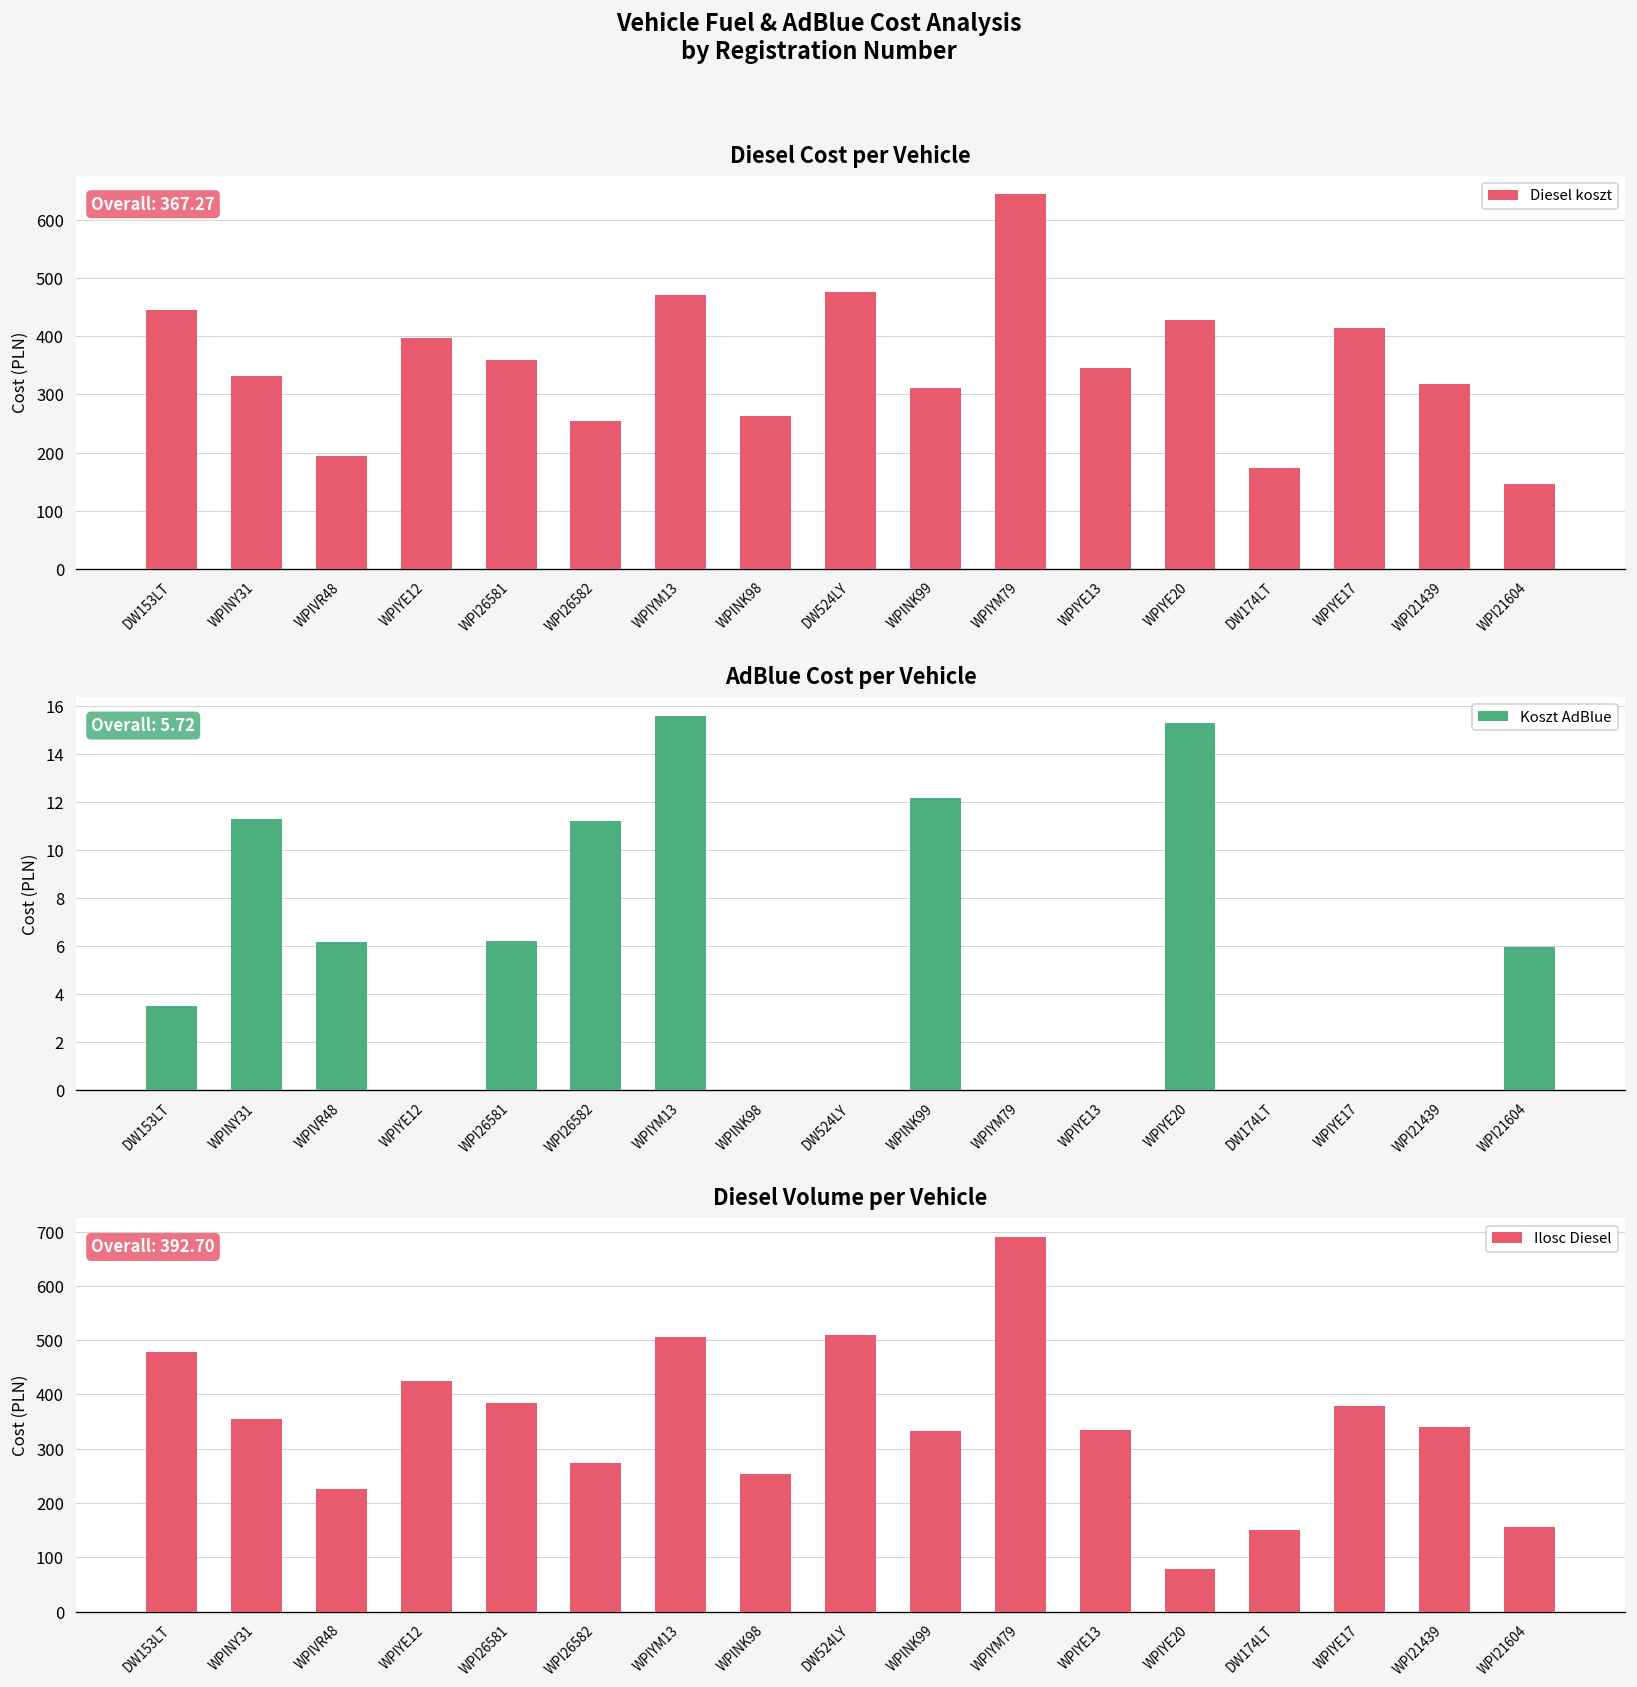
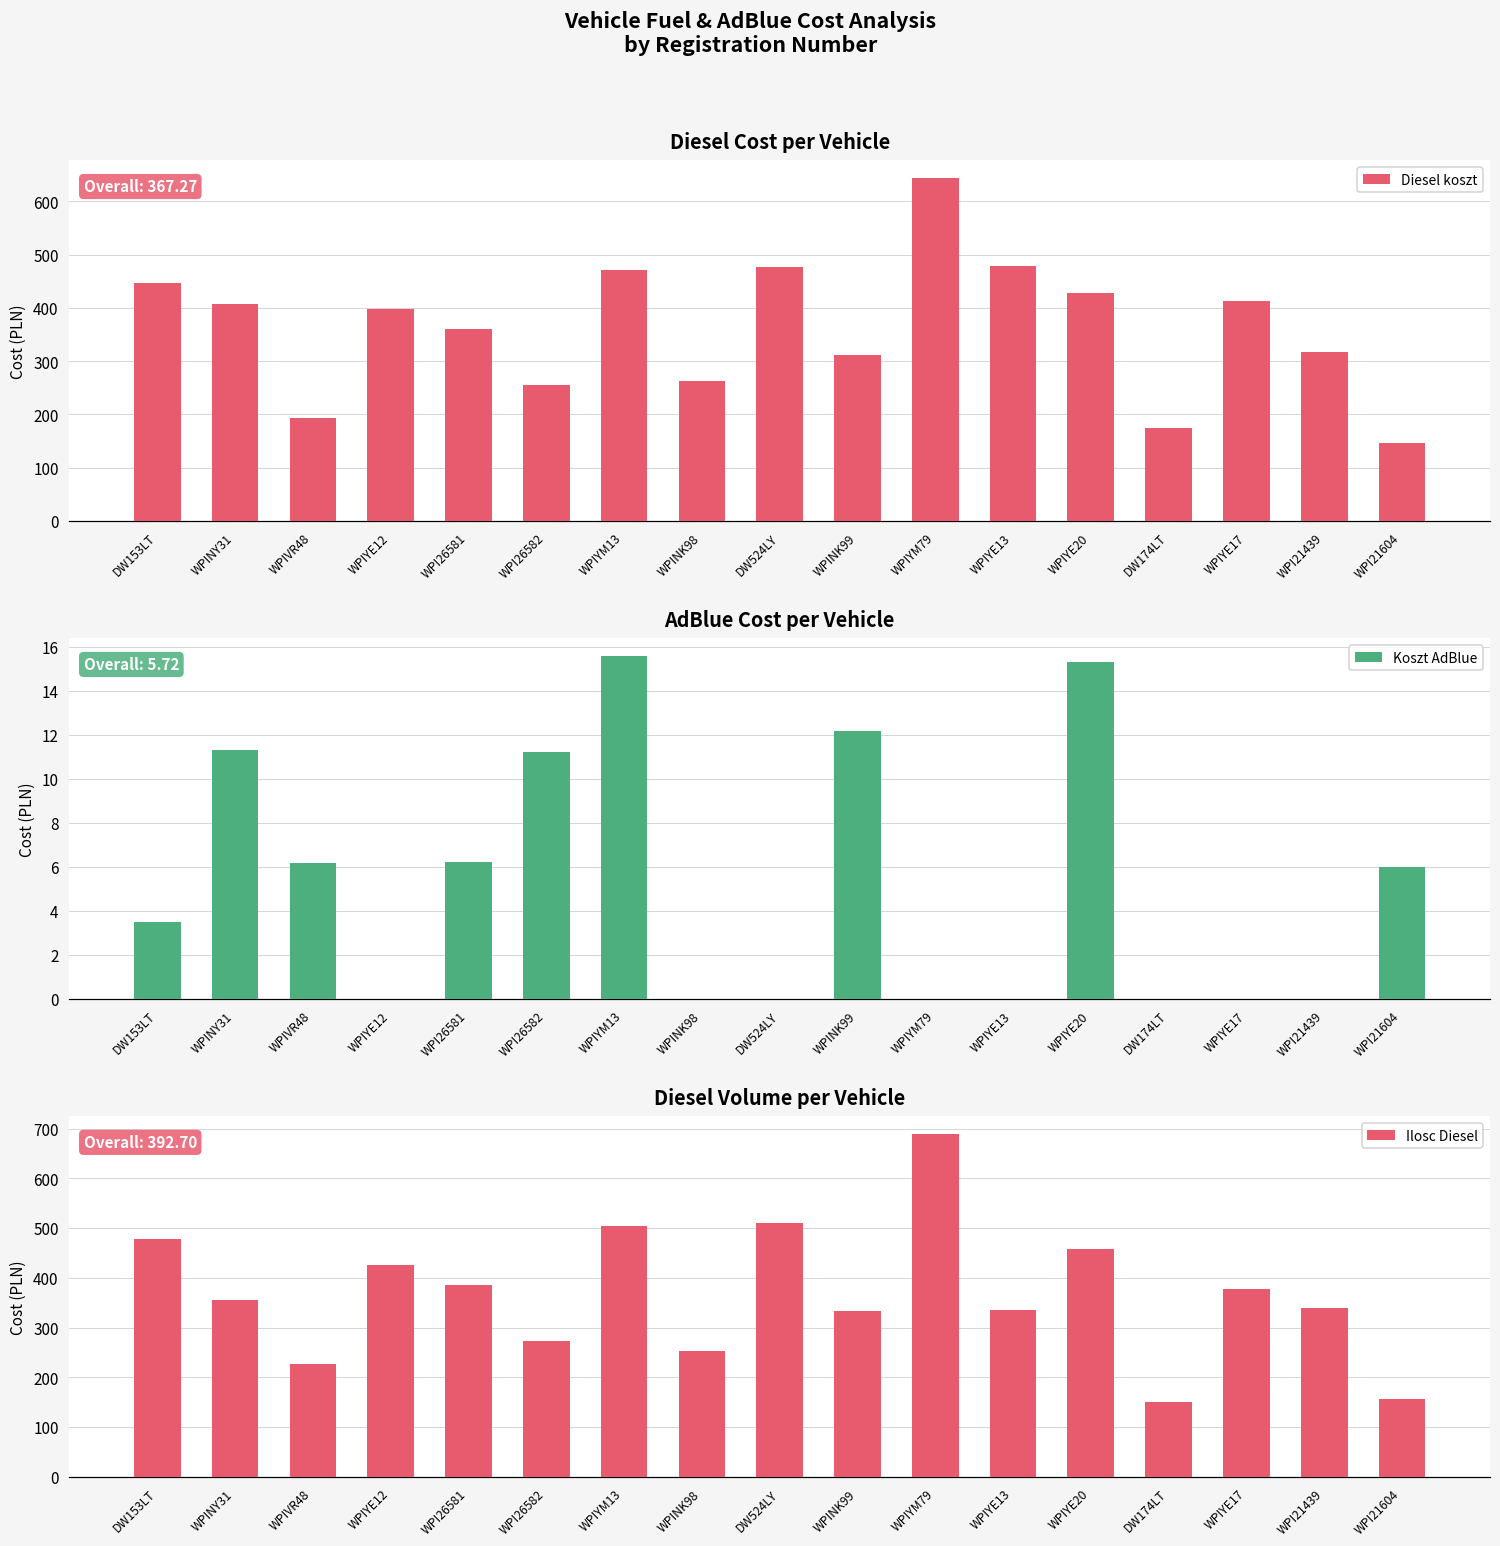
Diesel Cost per Vehicle, WPINY31: 330 -> 410
Diesel Cost per Vehicle, WPIYE13: 350 -> 480
Diesel Volume per Vehicle, WPIYE20: 80 -> 460
